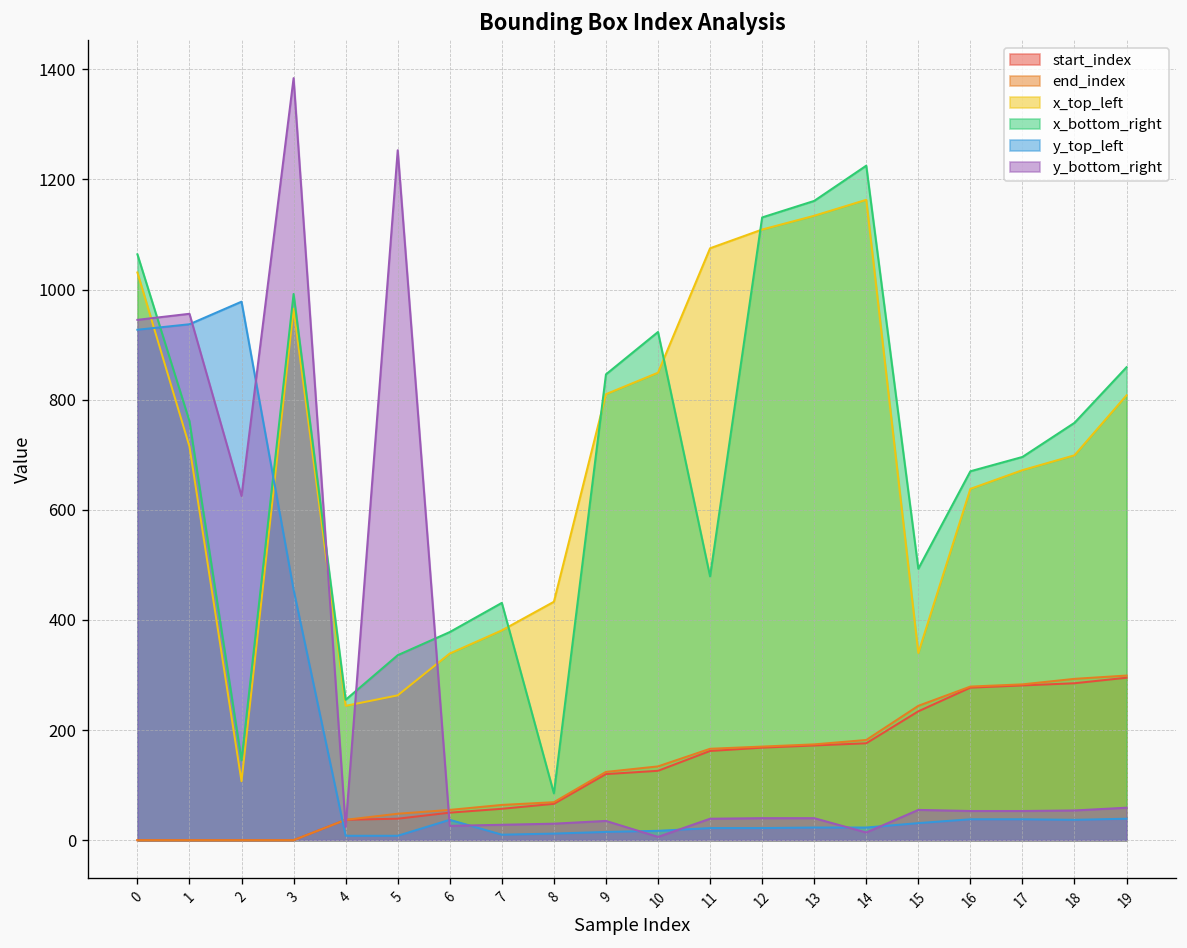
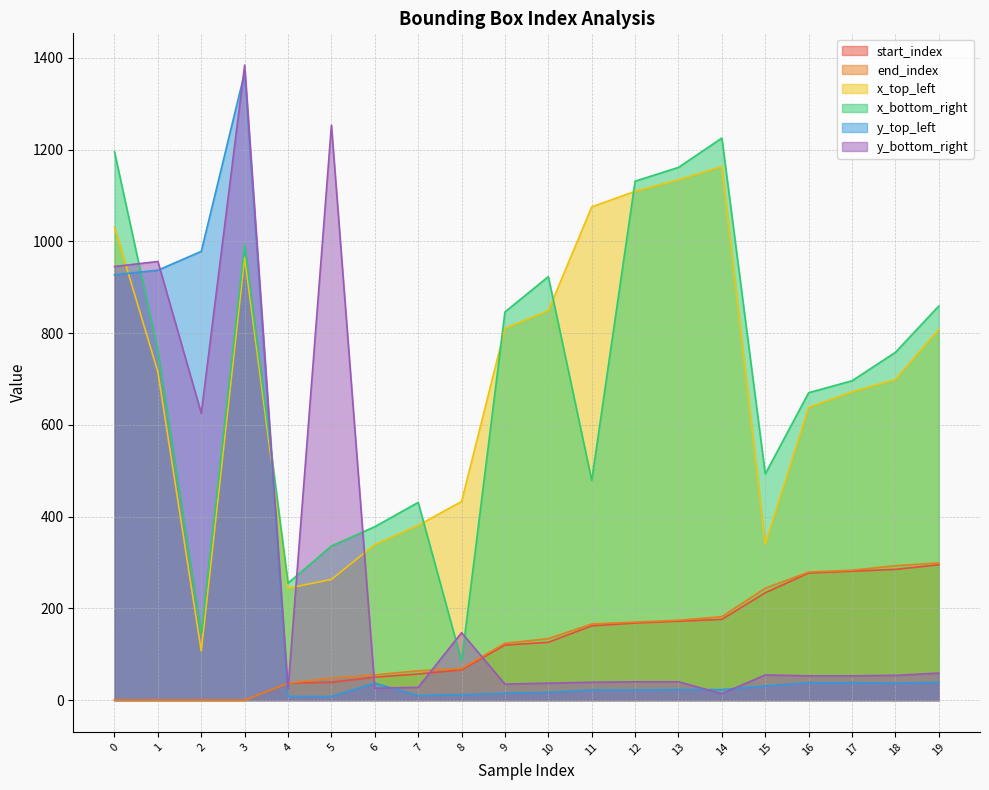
x_bottom_right, 0: 1060 -> 1200
y_top_left, 3: 460 -> 1370
y_bottom_right, 8: 30 -> 150
y_bottom_right, 10: 10 -> 40
